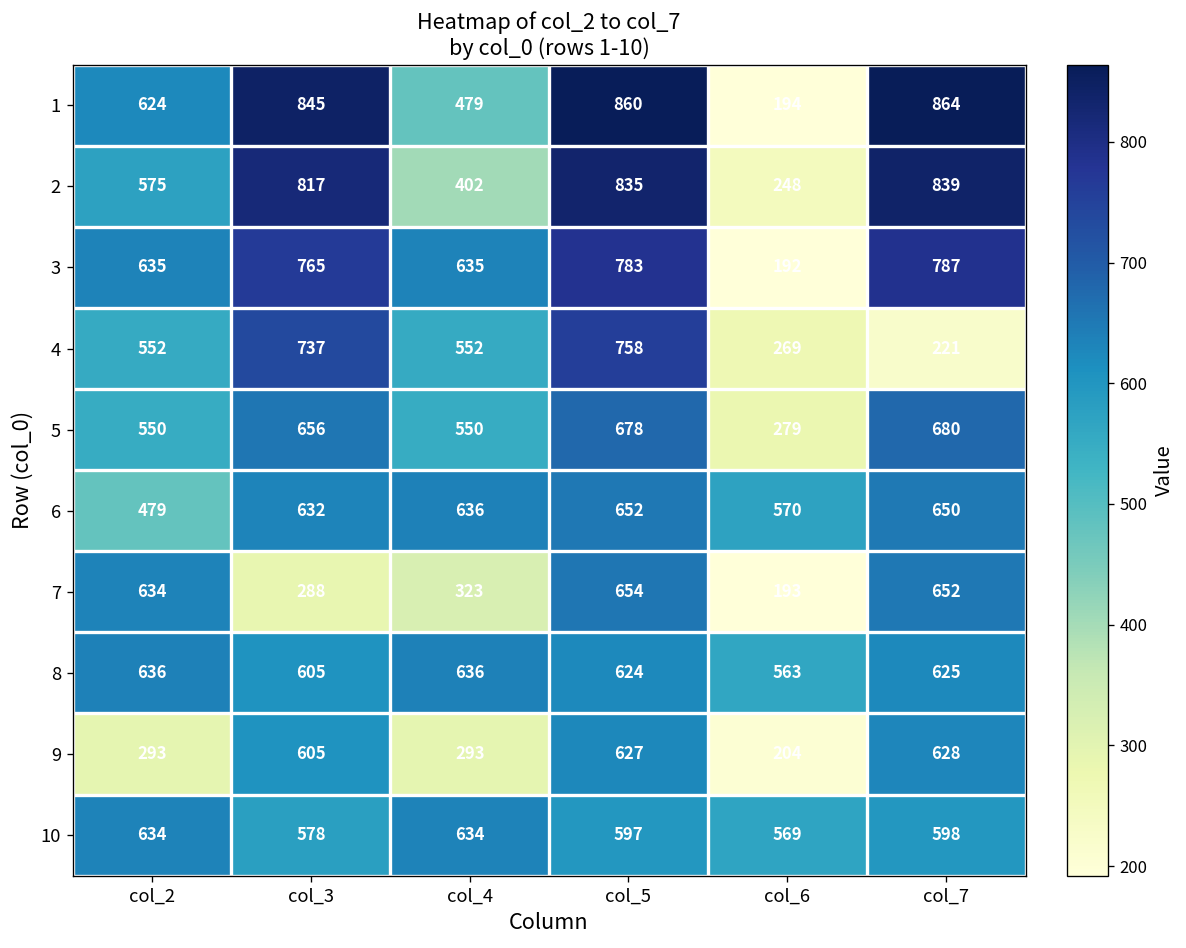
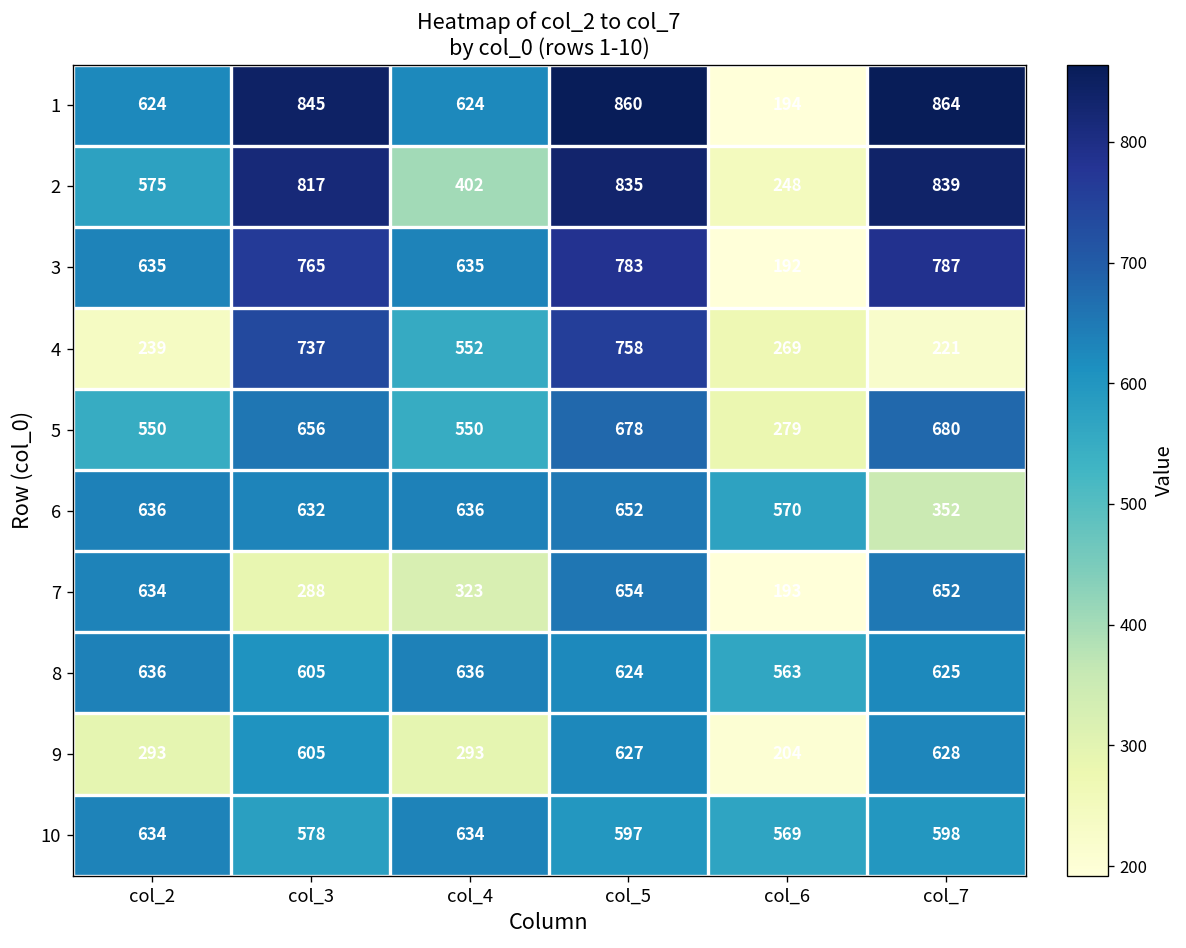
1, col_4: 479 -> 624
4, col_2: 552 -> 239
6, col_2: 479 -> 636
6, col_7: 650 -> 352
